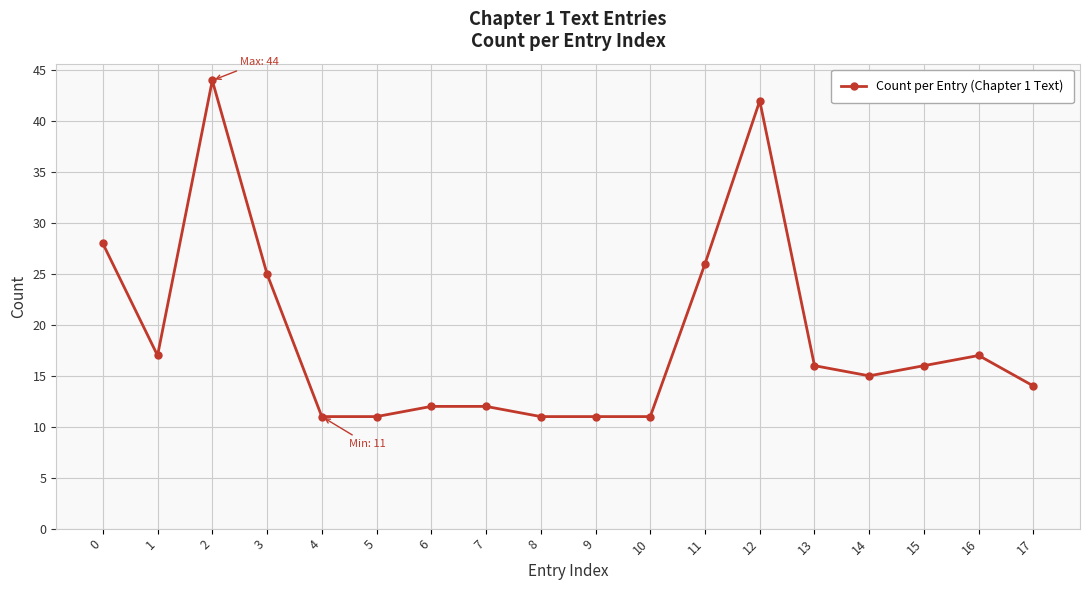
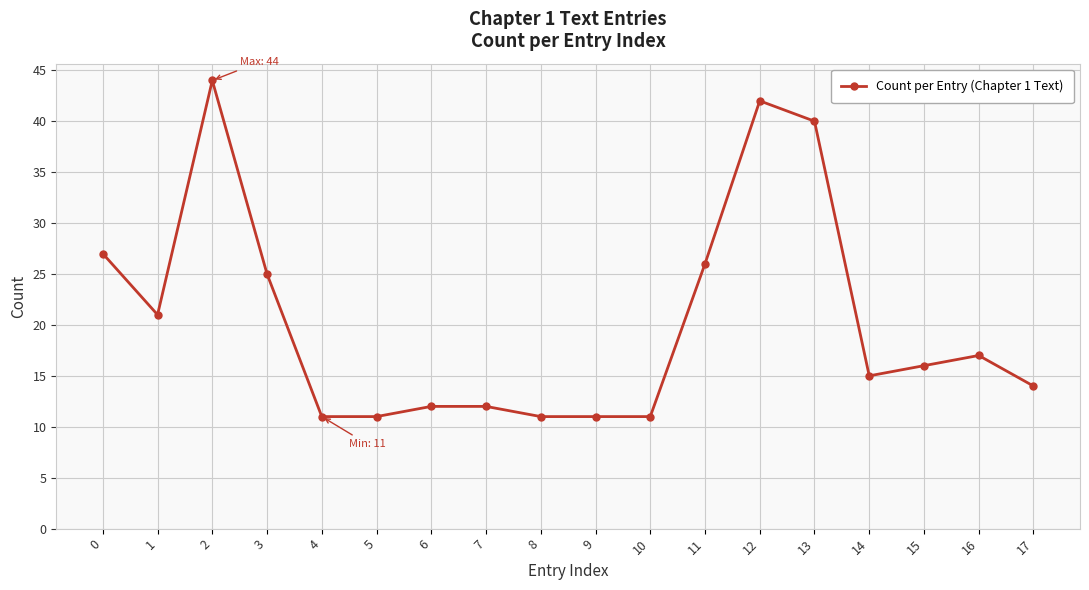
0: 28 -> 27
1: 17 -> 21
13: 16 -> 40
